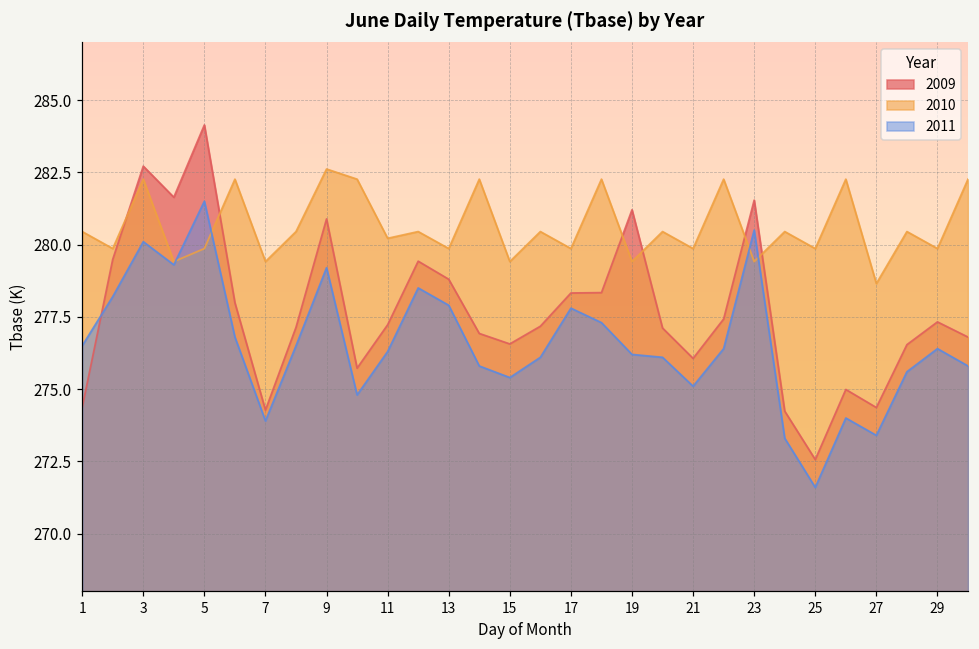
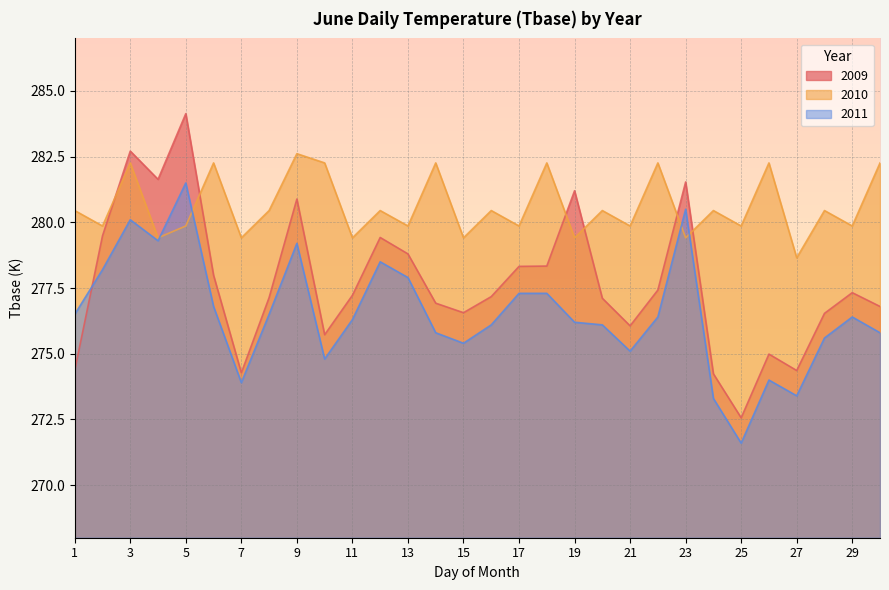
2010, 11: 280.2 -> 279.4
2011, 17: 277.8 -> 277.3
